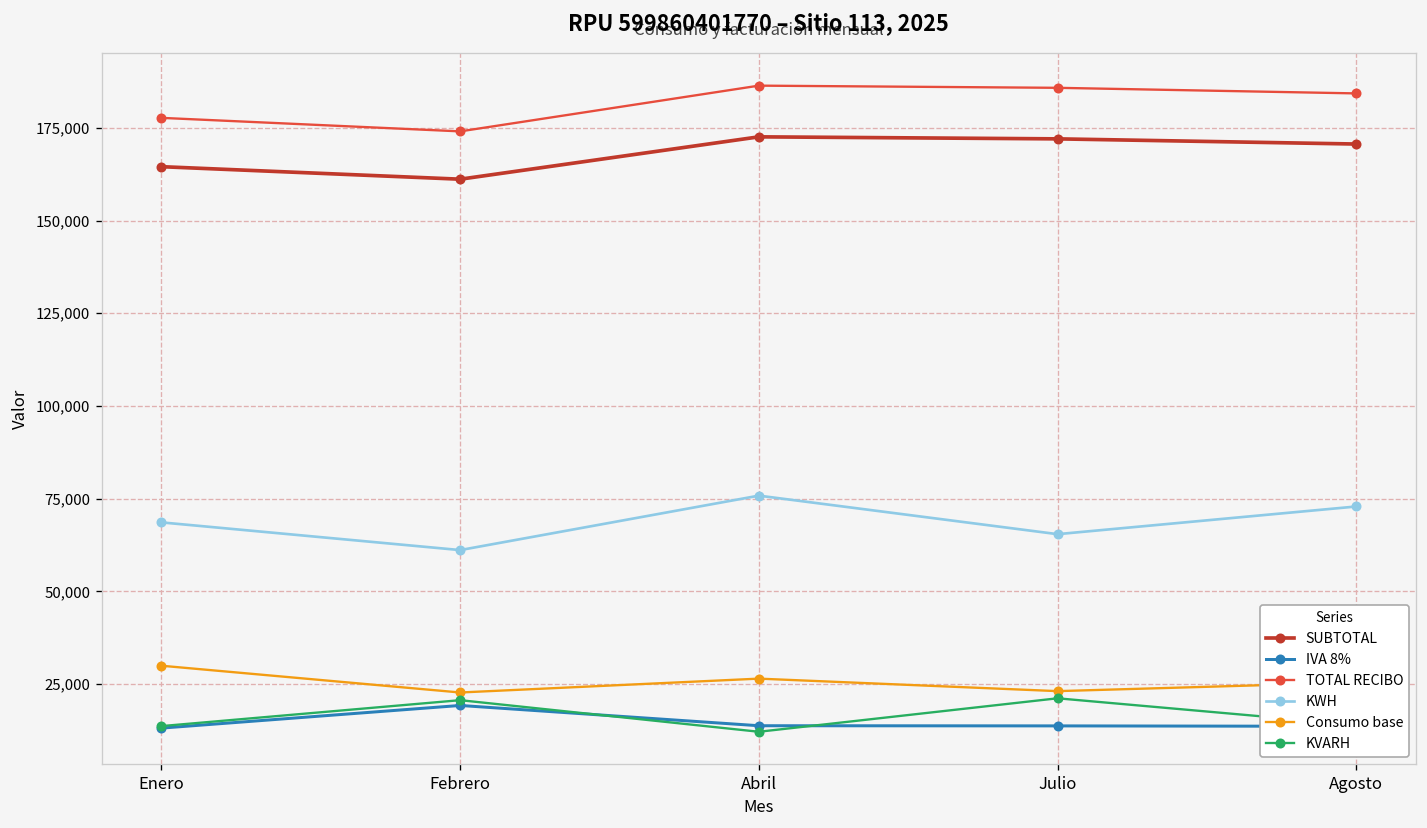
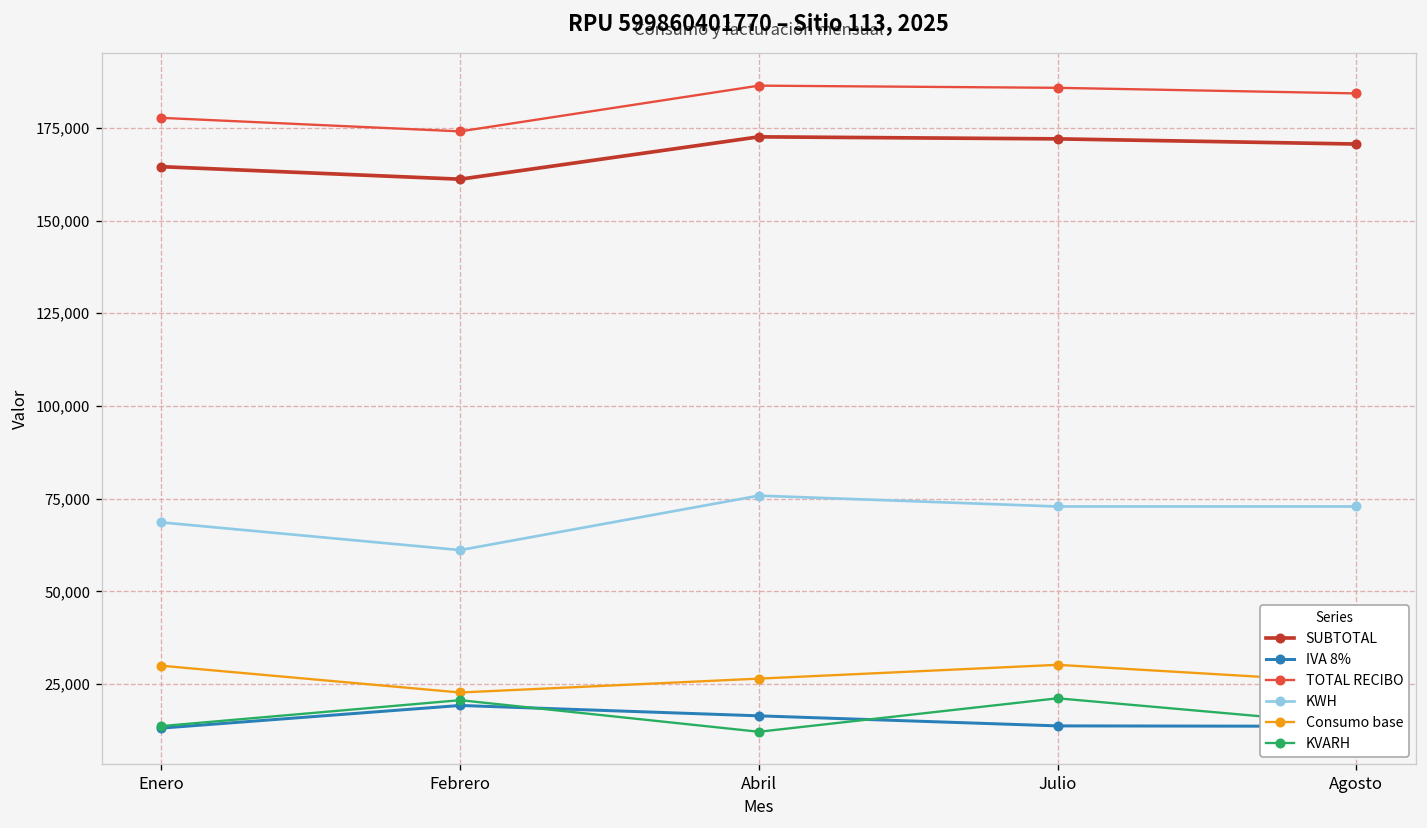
IVA 8%, Abril: 14,000 -> 16,000
KWH, Julio: 65,000 -> 73,000
Consumo base, Julio: 23,000 -> 30,000
